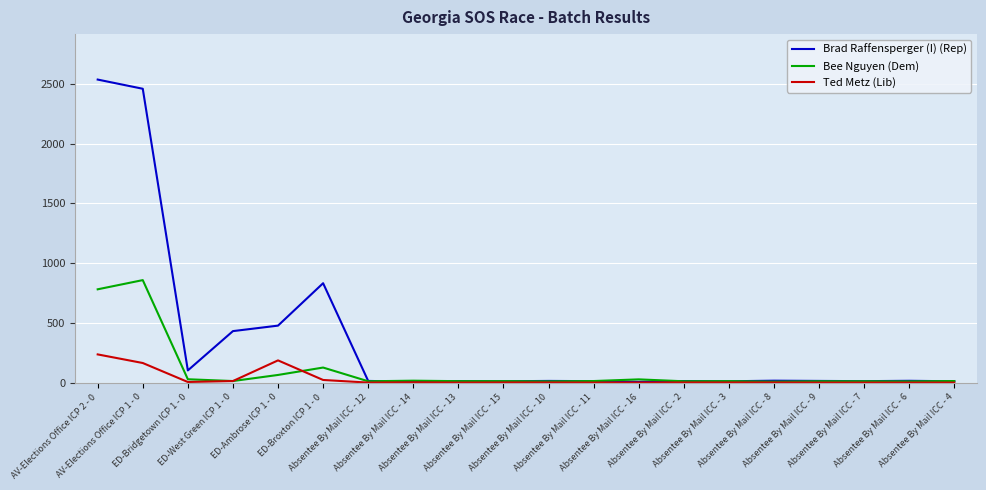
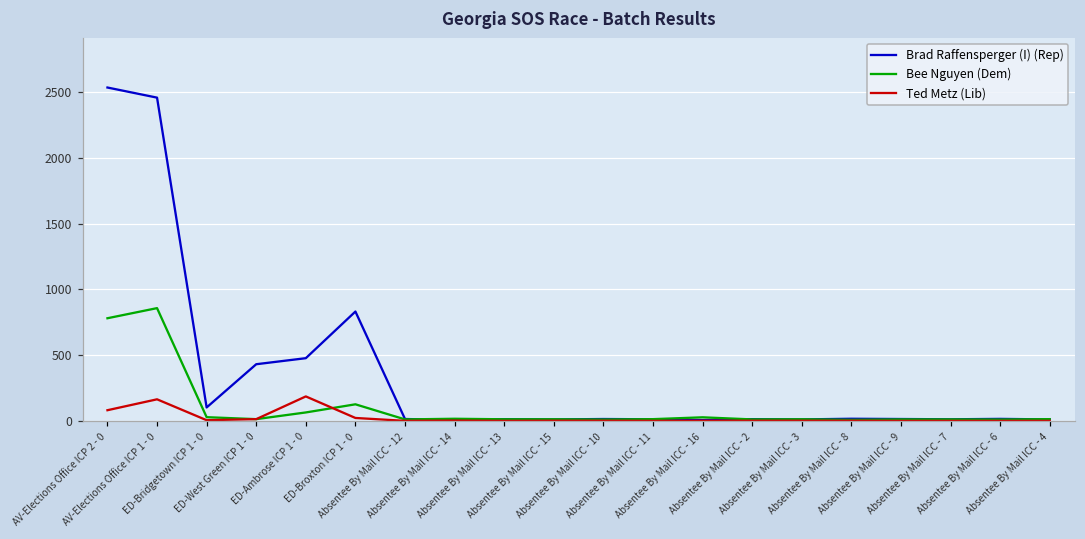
Ted Metz (Lib), AV-Elections Office ICP 2 - 0: 240 -> 80
